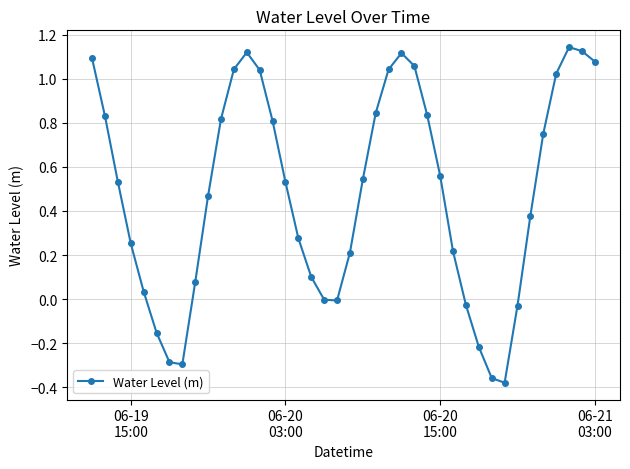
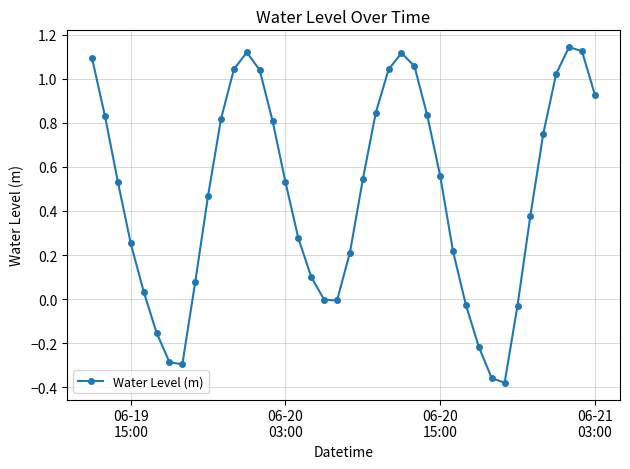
06-21 03:00: 1.08 -> 0.93
